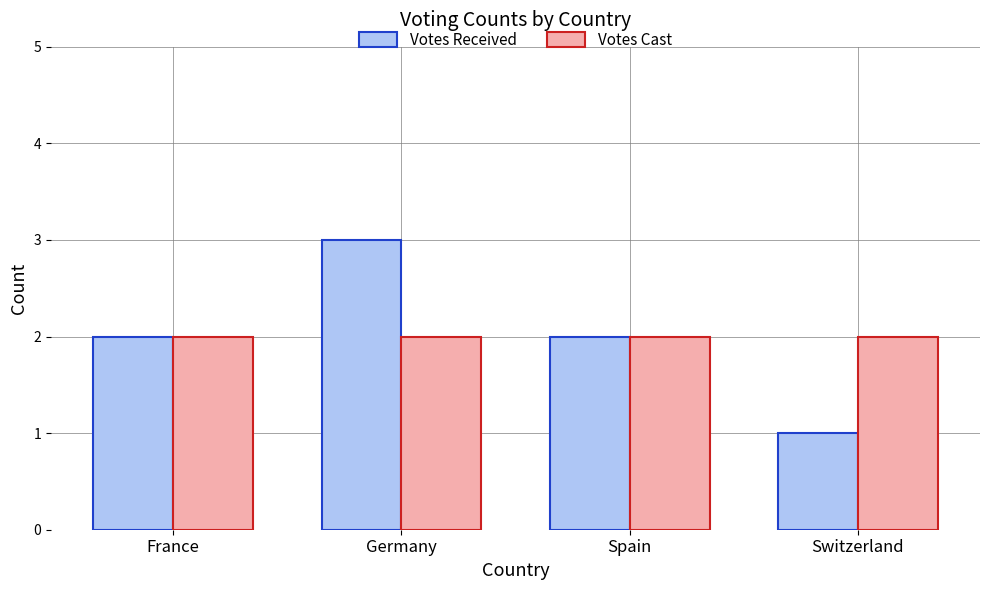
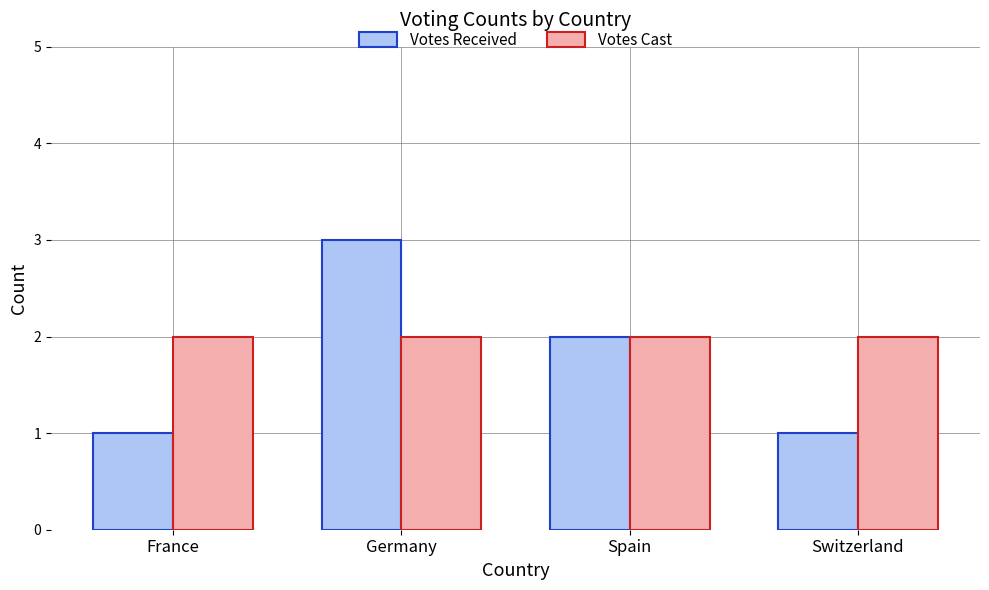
Votes Received, France: 2 -> 1
